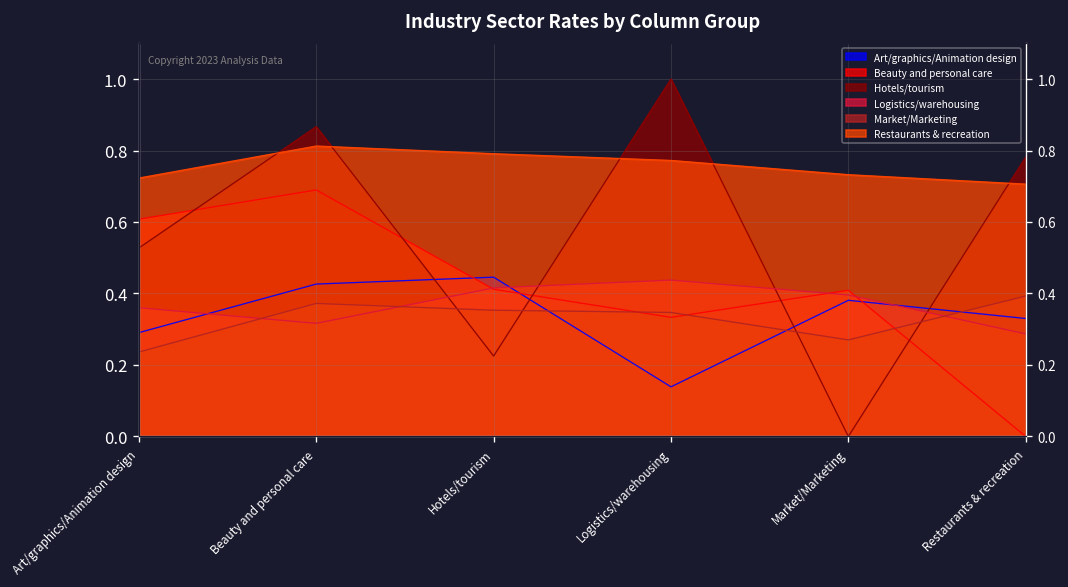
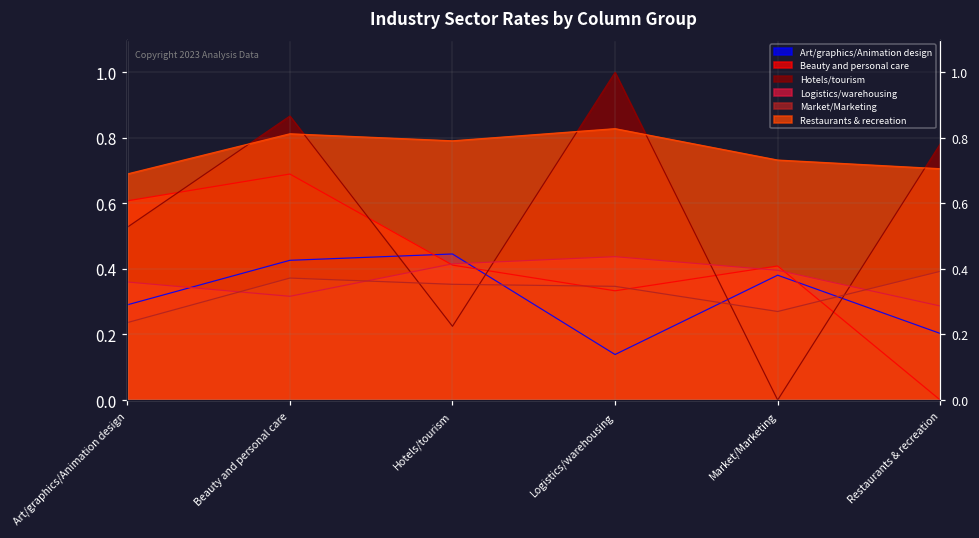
Restaurants & recreation, Art/graphics/Animation design: 0.72 -> 0.69
Restaurants & recreation, Logistics/warehousing: 0.77 -> 0.83
Art/graphics/Animation design, Restaurants & recreation: 0.33 -> 0.20
